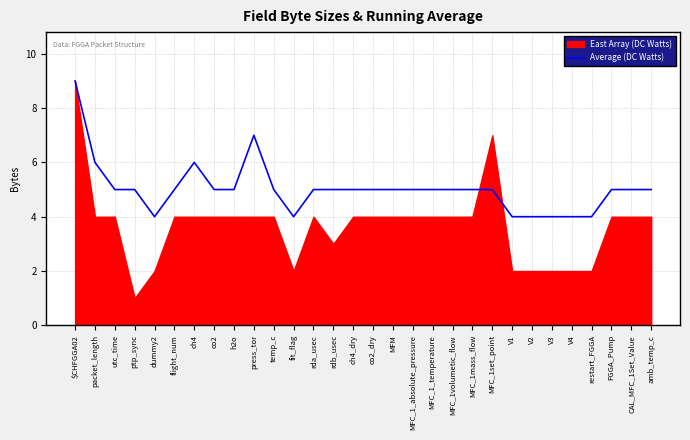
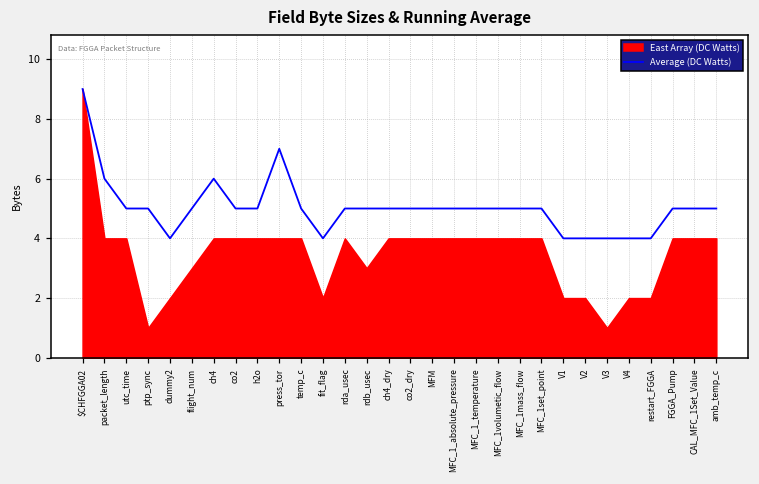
East Array (DC Watts), flight_num: 4 -> 3
East Array (DC Watts), MFC_1set_point: 7 -> 4
East Array (DC Watts), V3: 2 -> 1
